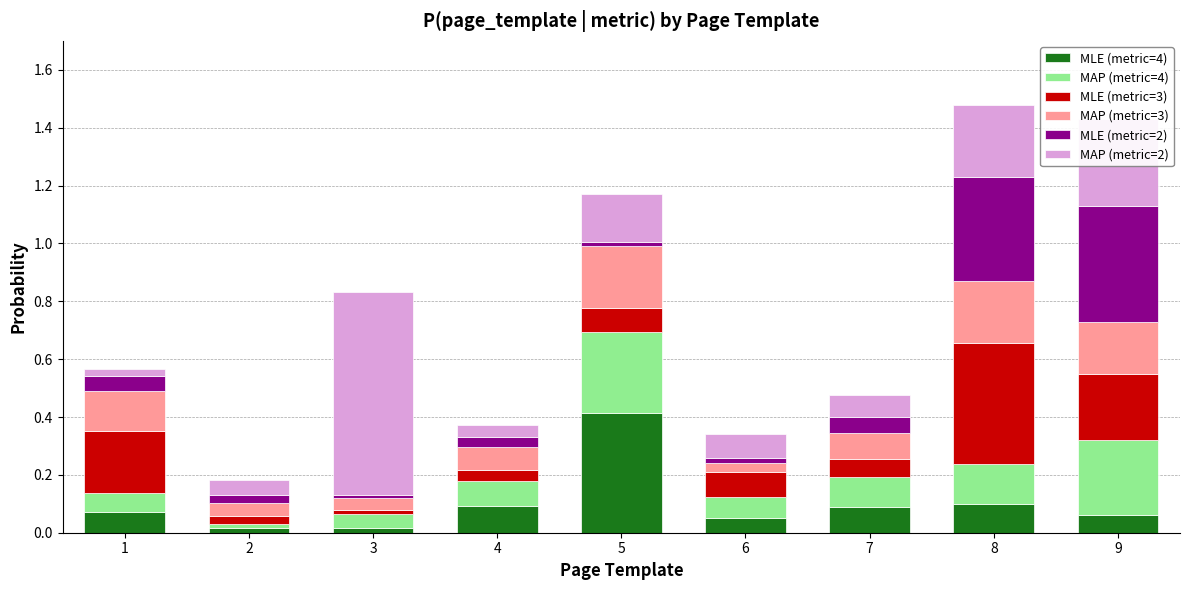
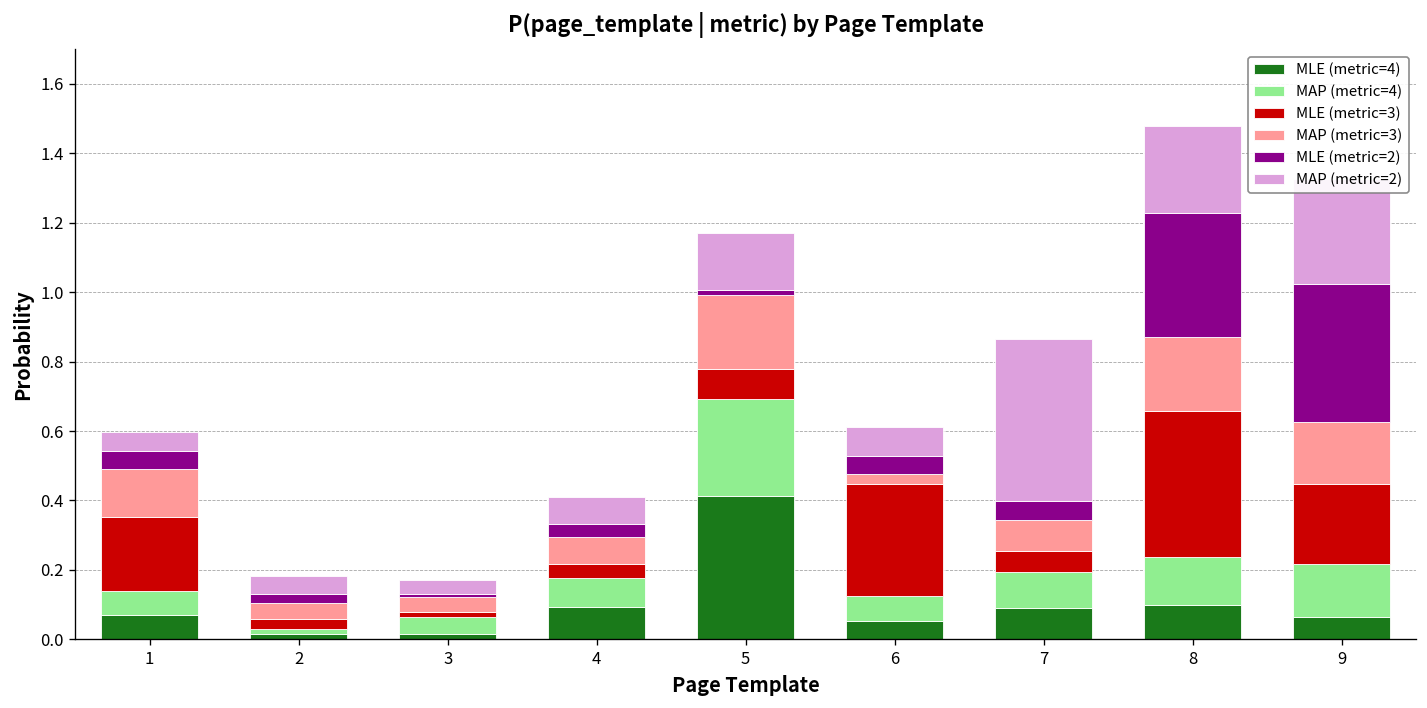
MAP (metric=2), 1: 0.03 -> 0.05
MAP (metric=2), 3: 0.70 -> 0.04
MAP (metric=2), 4: 0.04 -> 0.08
MLE (metric=3), 6: 0.09 -> 0.32
MLE (metric=2), 6: 0.02 -> 0.05
MAP (metric=2), 7: 0.08 -> 0.46
MAP (metric=4), 9: 0.26 -> 0.15
